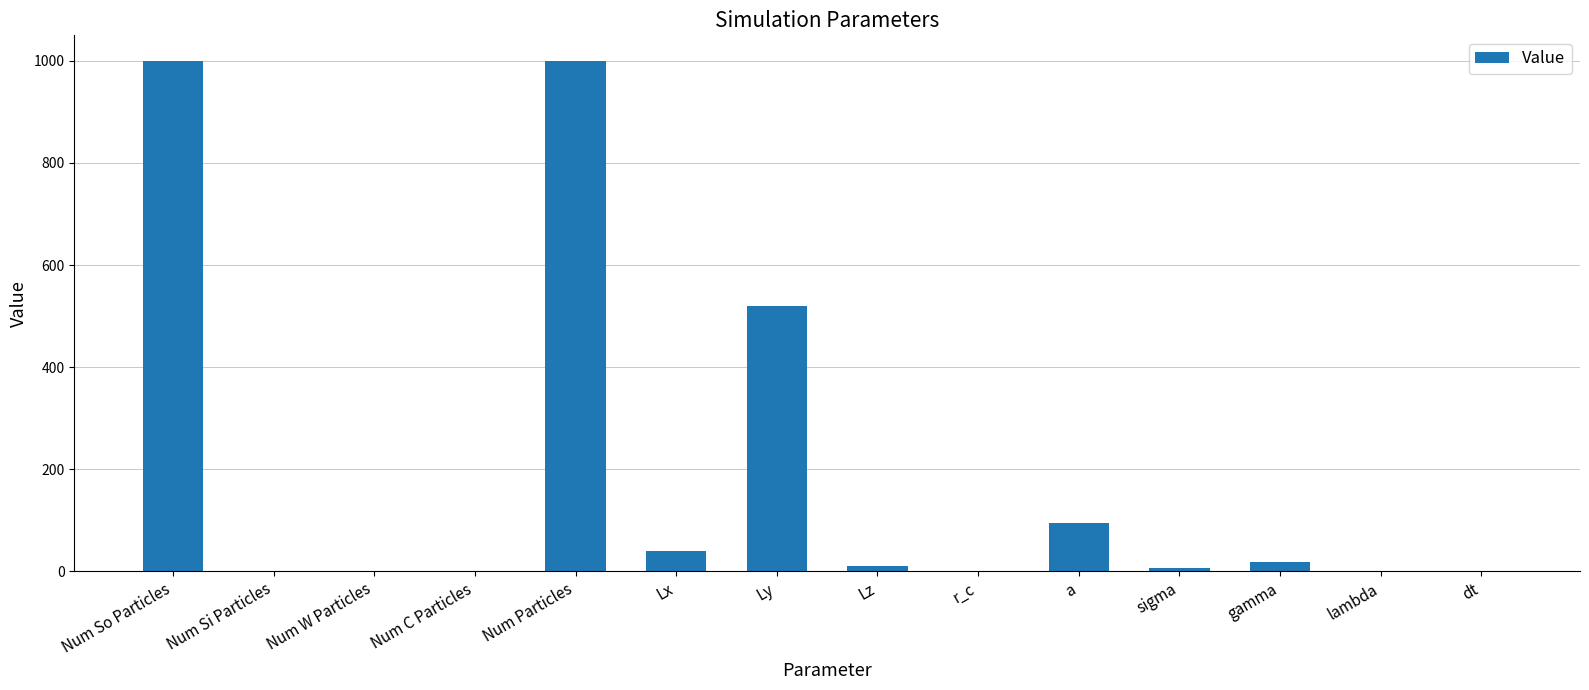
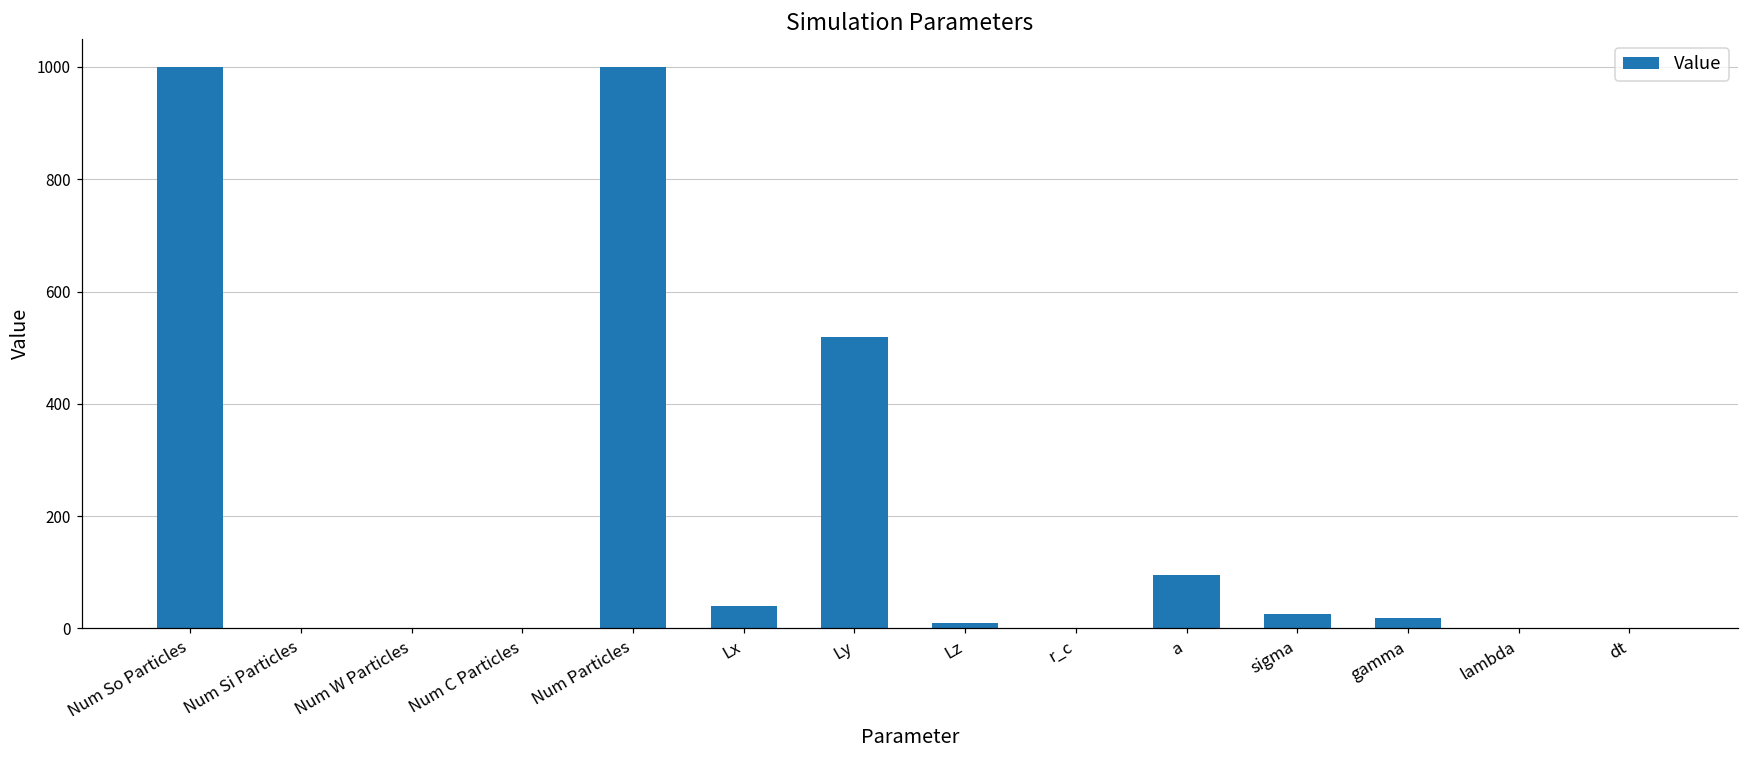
sigma: 10 -> 30
